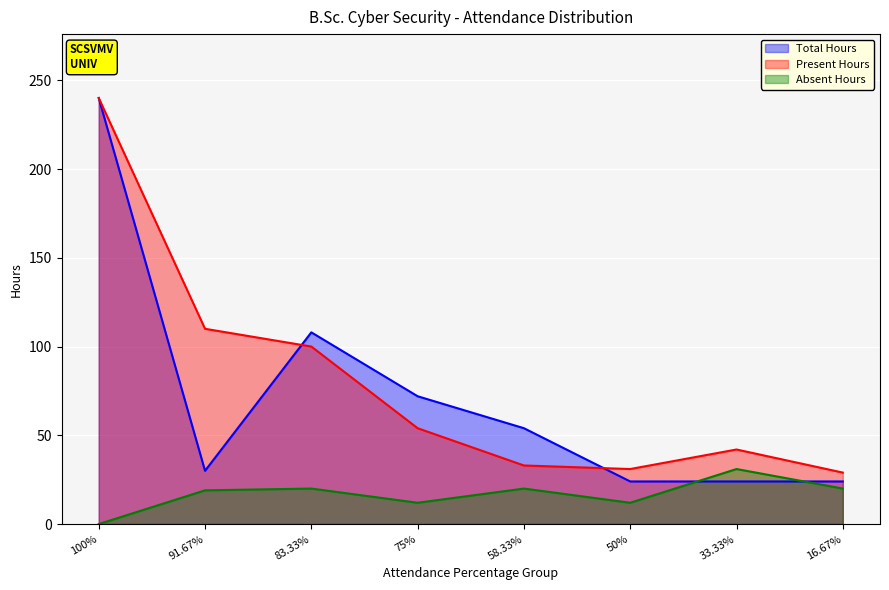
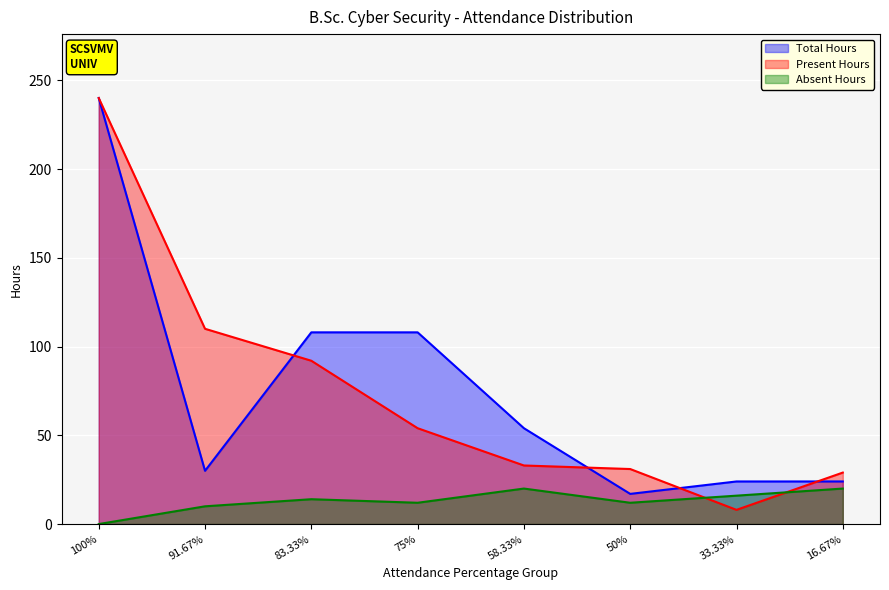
Absent Hours, 91.67%: 19 -> 10
Present Hours, 83.33%: 100 -> 92
Absent Hours, 83.33%: 20 -> 14
Total Hours, 75%: 72 -> 108
Total Hours, 50%: 24 -> 17
Present Hours, 33.33%: 42 -> 8
Absent Hours, 33.33%: 31 -> 16
